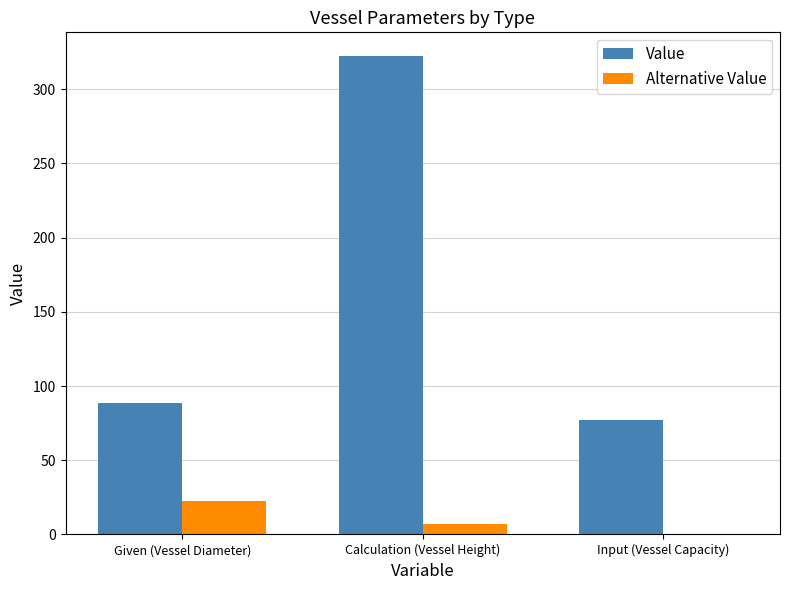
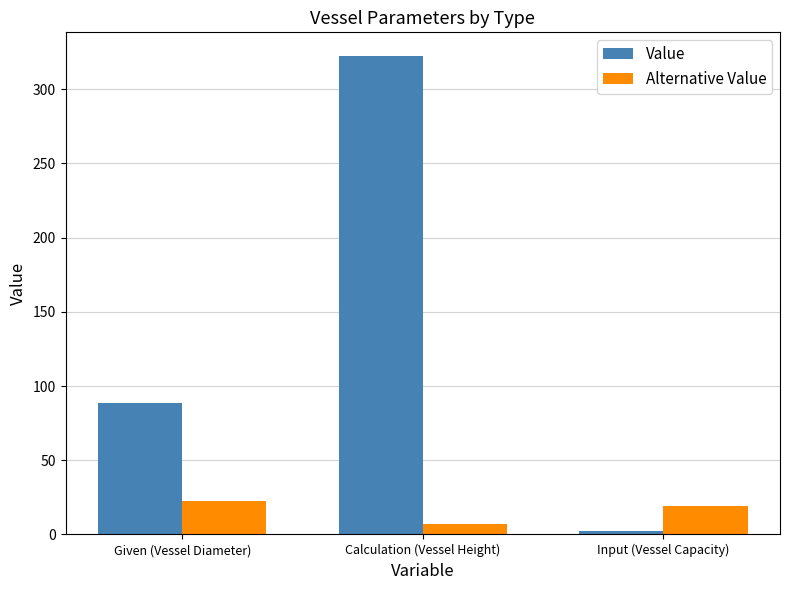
Value, Input (Vessel Capacity): 77 -> 2
Alternative Value, Input (Vessel Capacity): 1 -> 19
